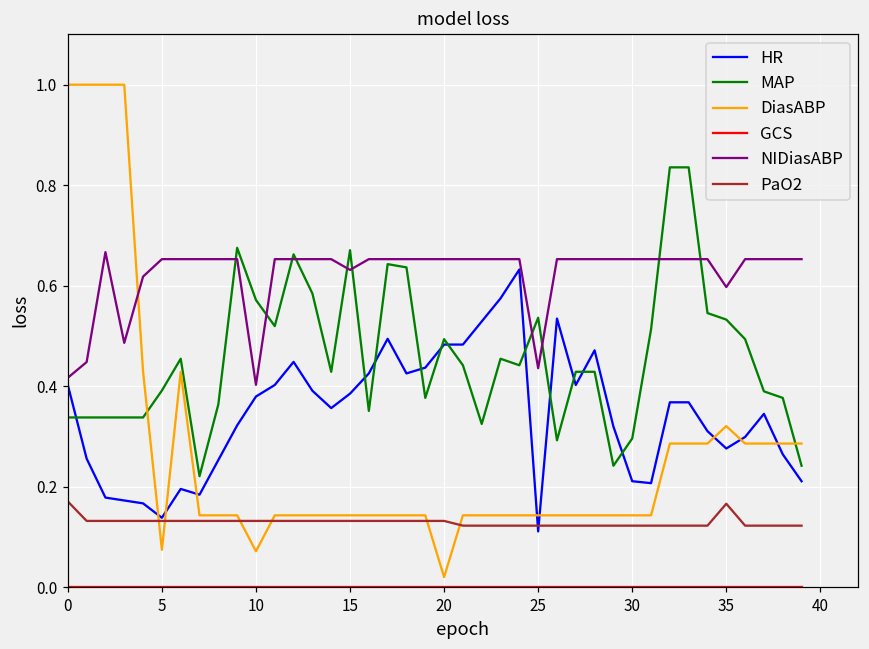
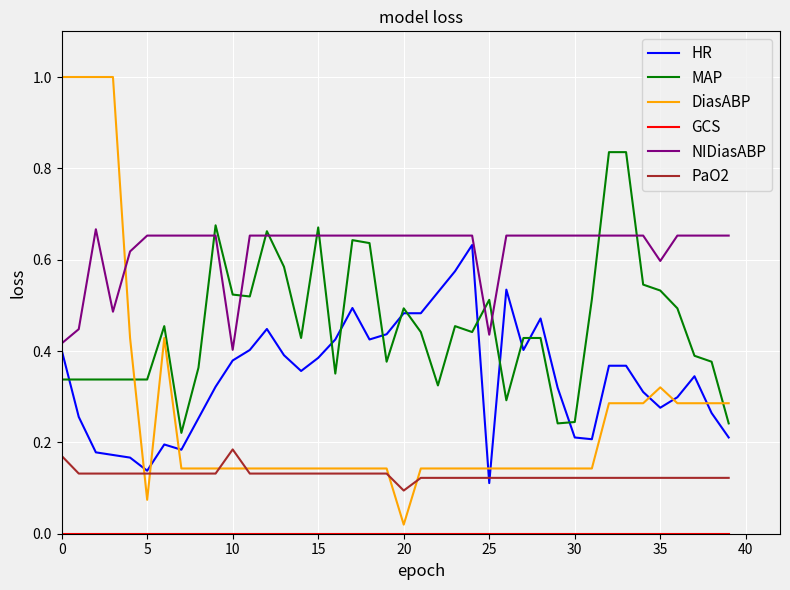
MAP, 5: 0.39 -> 0.34
MAP, 10: 0.57 -> 0.52
DiasABP, 10: 0.07 -> 0.14
PaO2, 10: 0.13 -> 0.18
NIDiasABP, 15: 0.63 -> 0.65
PaO2, 20: 0.13 -> 0.09
MAP, 25: 0.54 -> 0.51
MAP, 30: 0.30 -> 0.24
PaO2, 35: 0.17 -> 0.12
